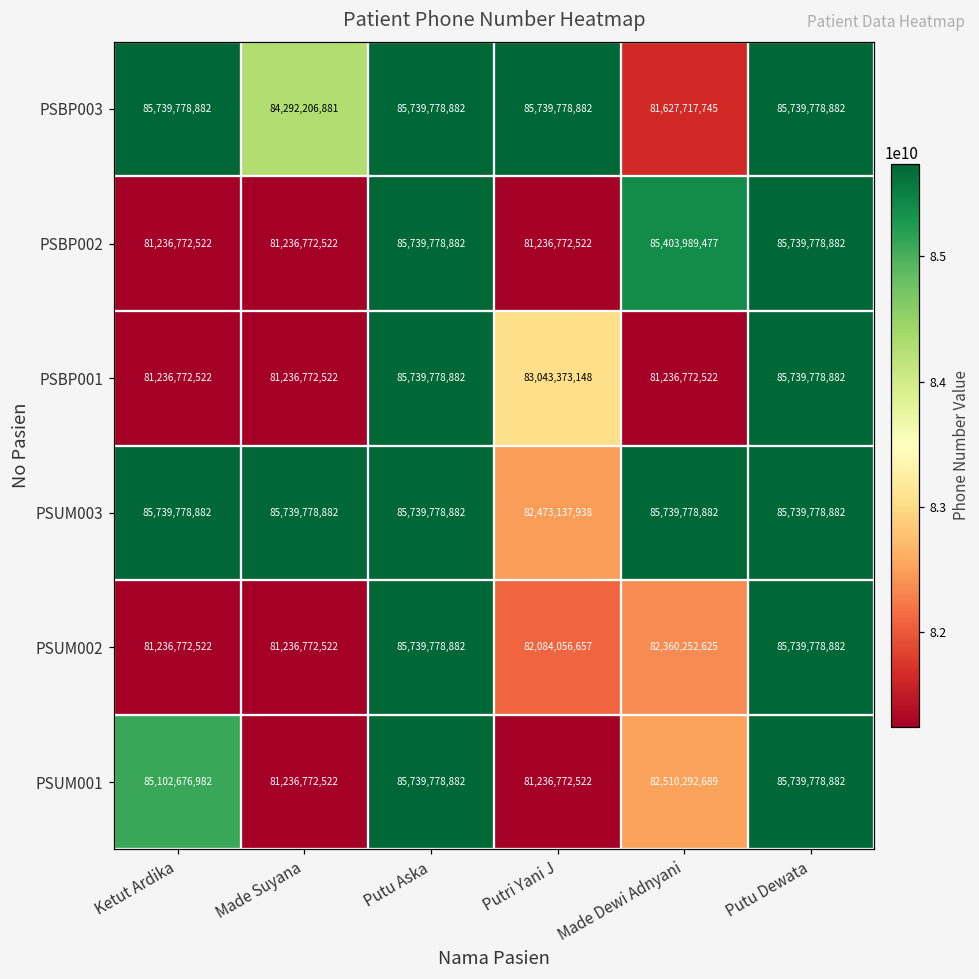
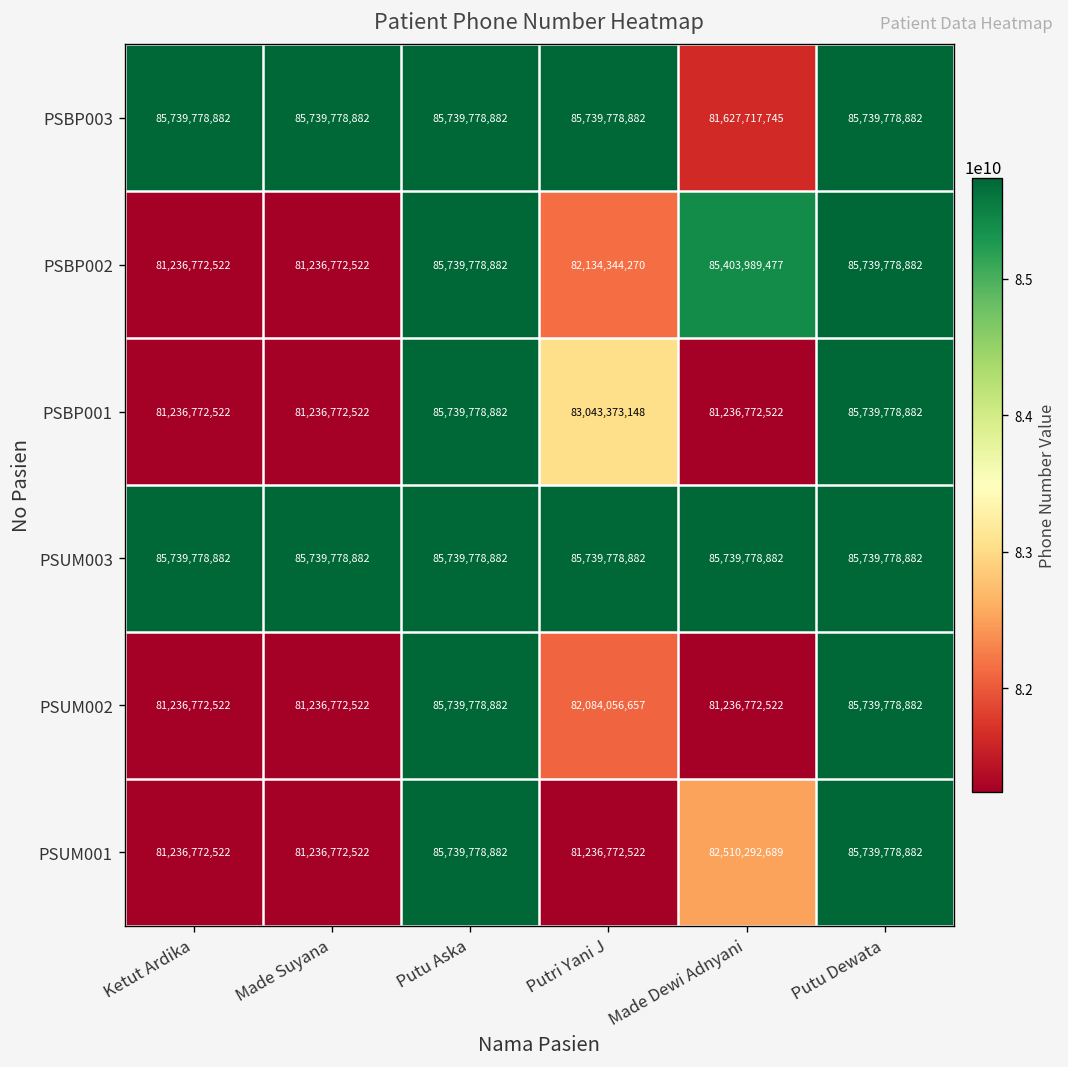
PSBP003, Made Suyana: 84,292,206,881 -> 85,739,778,882
PSBP002, Putri Yani J: 81,236,772,522 -> 82,134,344,270
PSUM003, Putri Yani J: 82,473,137,938 -> 85,739,778,882
PSUM002, Made Dewi Adnyani: 82,360,252,625 -> 81,236,772,522
PSUM001, Ketut Ardika: 85,102,676,982 -> 81,236,772,522
